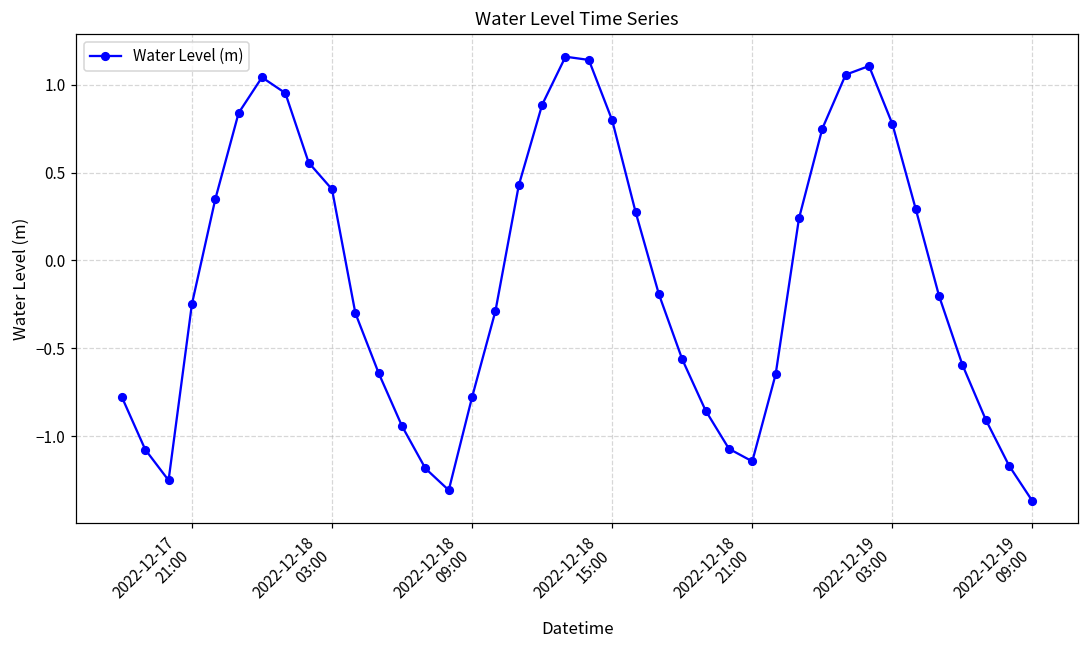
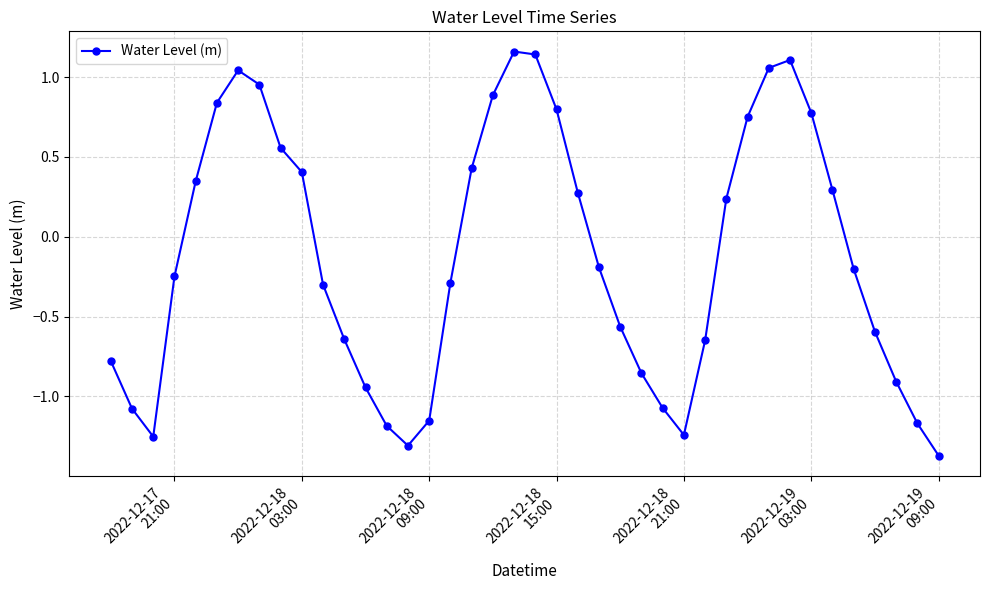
2022-12-18 09:00: -0.78 -> -1.15
2022-12-18 21:00: -1.14 -> -1.24
